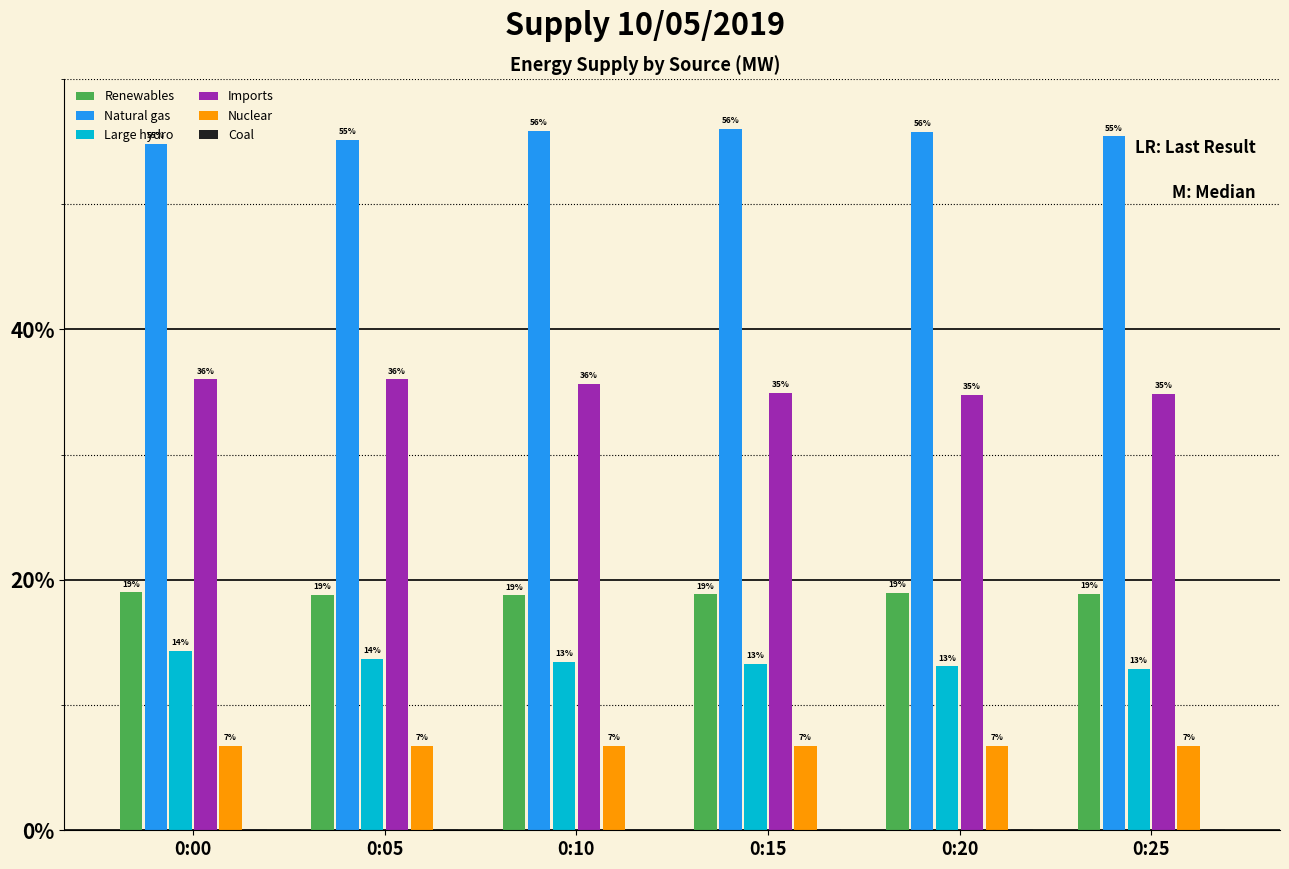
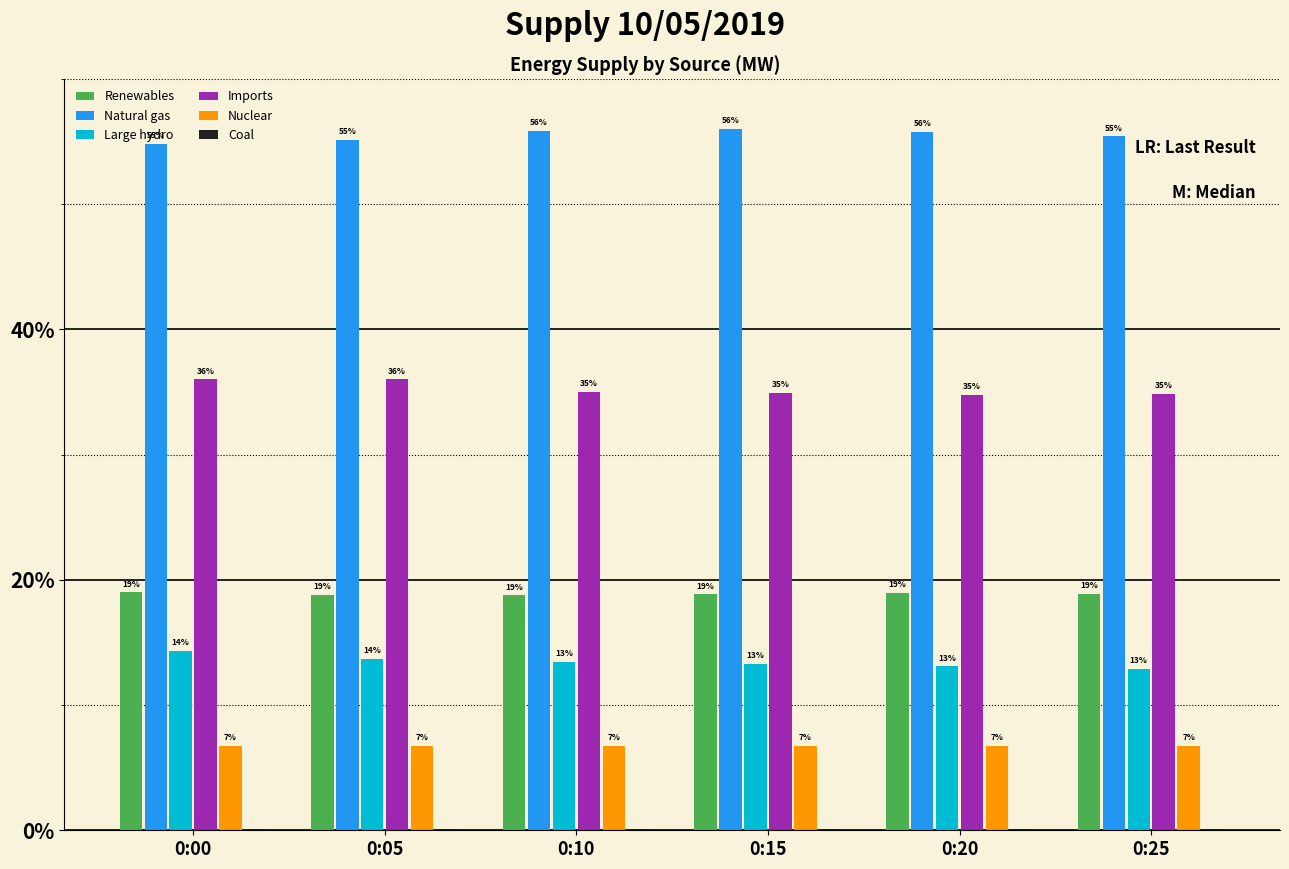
Imports, 0:10: 36% -> 35%
